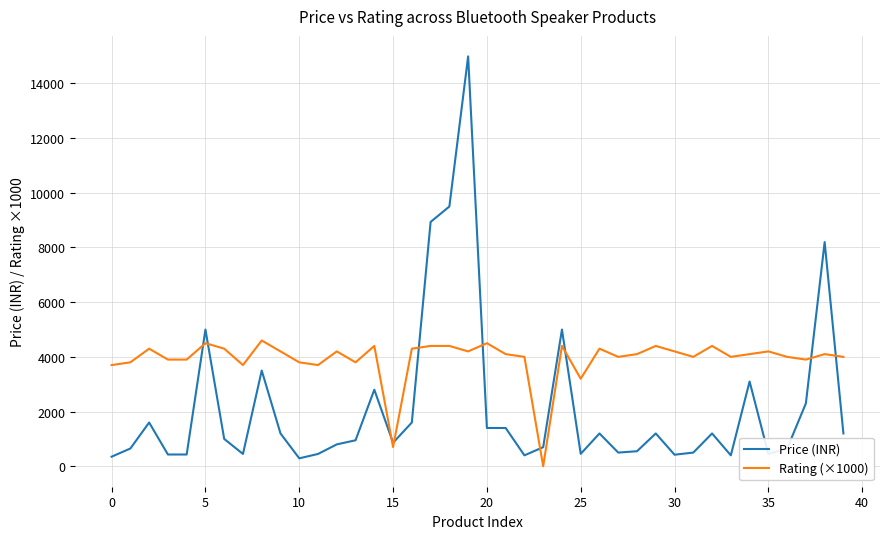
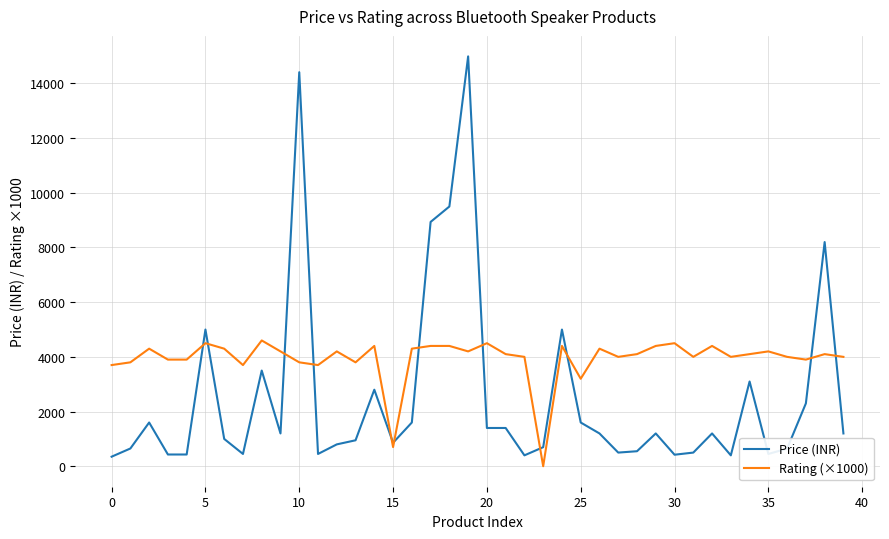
Price (INR), 10: 300 -> 14400
Price (INR), 25: 500 -> 1600
Rating (×1000), 30: 4200 -> 4500
